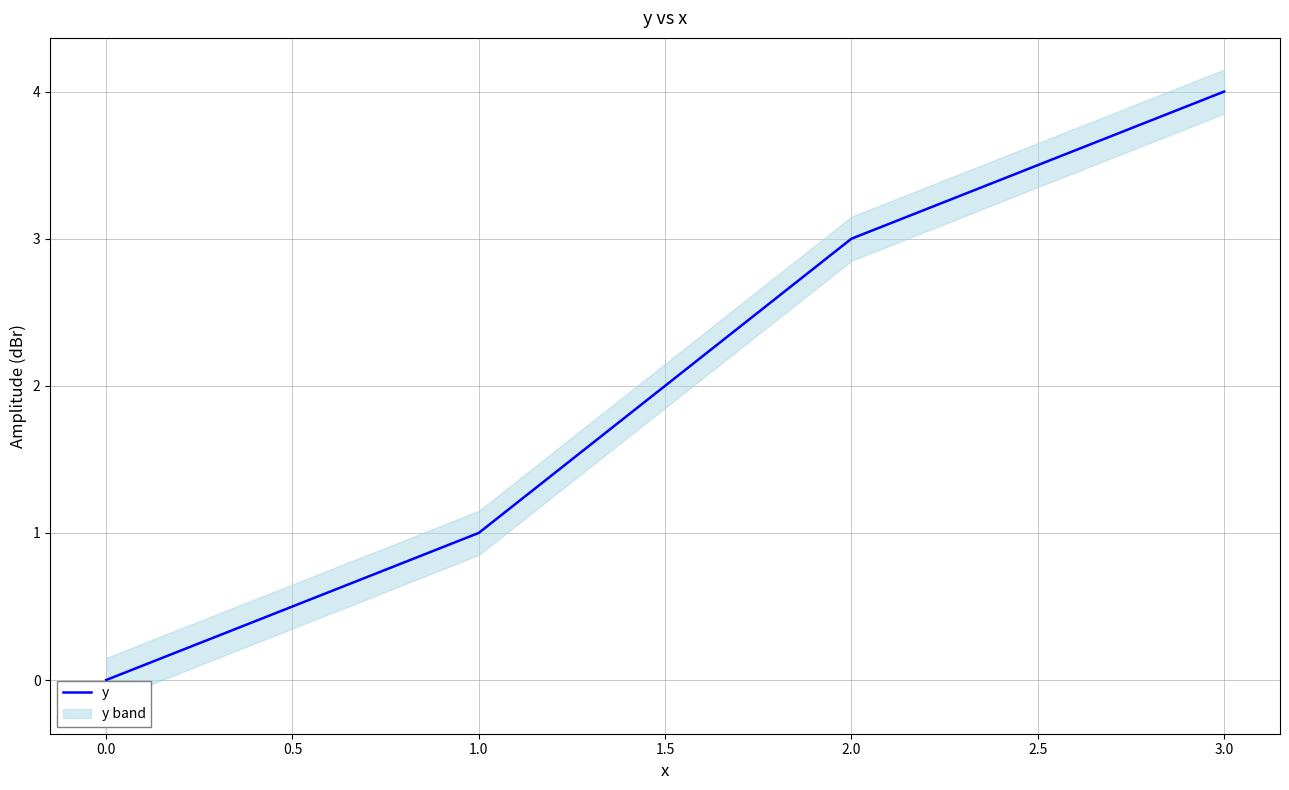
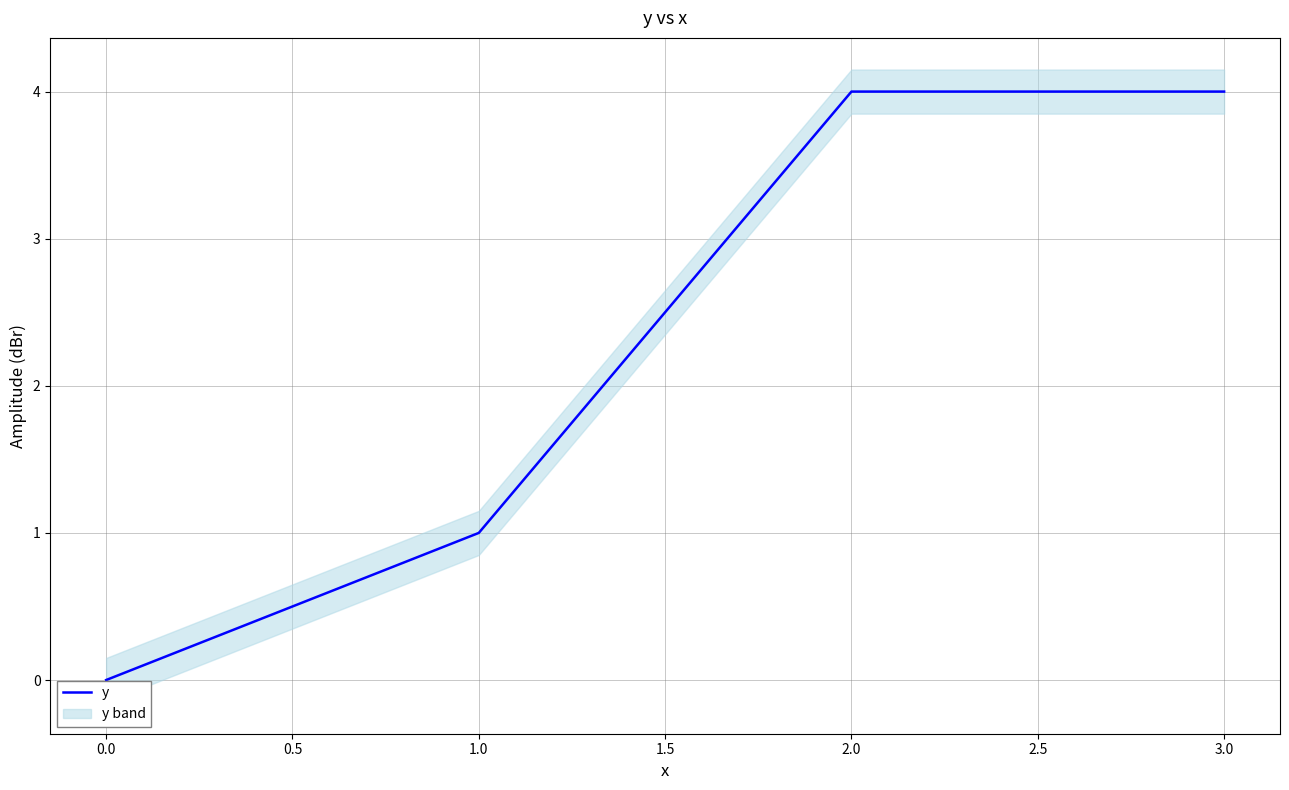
y, 2.0: 3 -> 4
